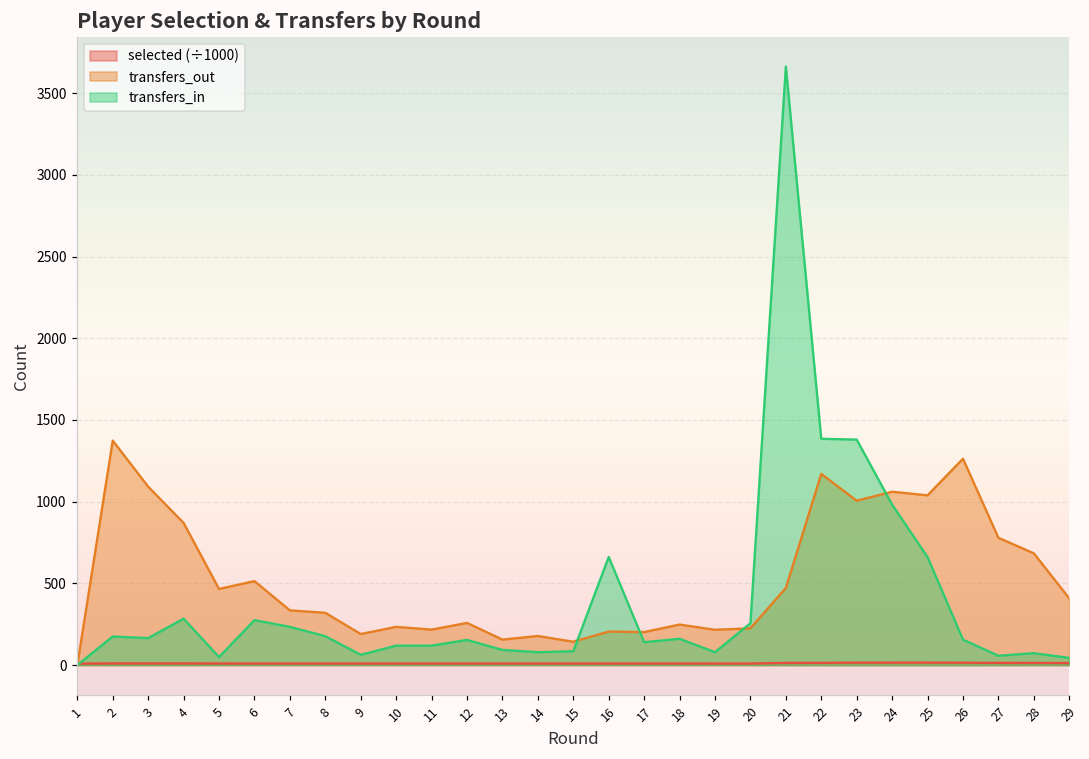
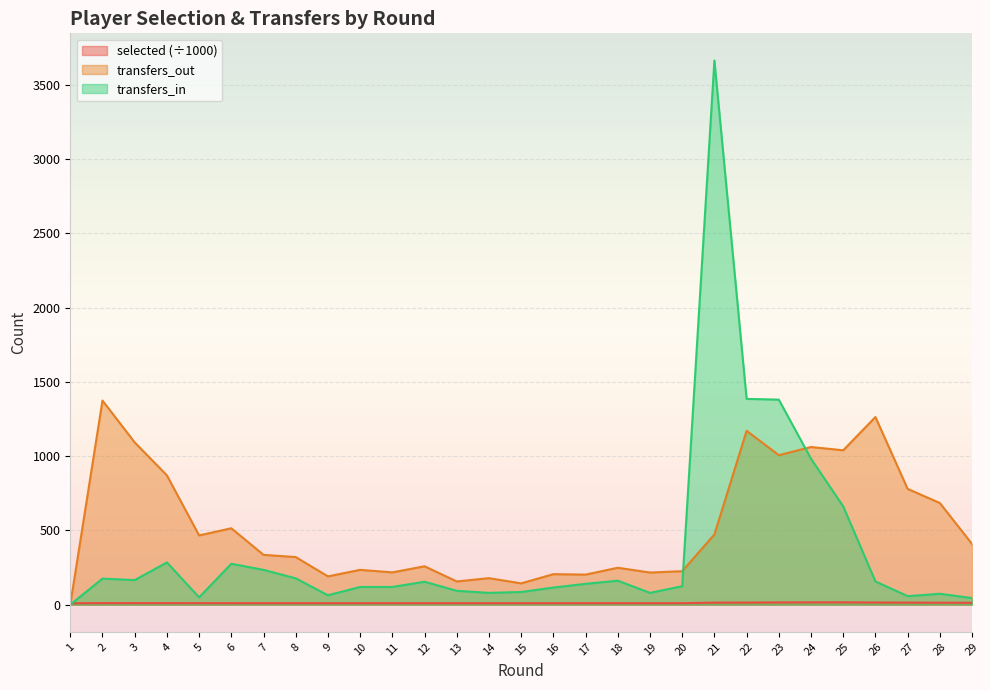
transfers_in, 16: 660 -> 120
transfers_in, 20: 260 -> 120
